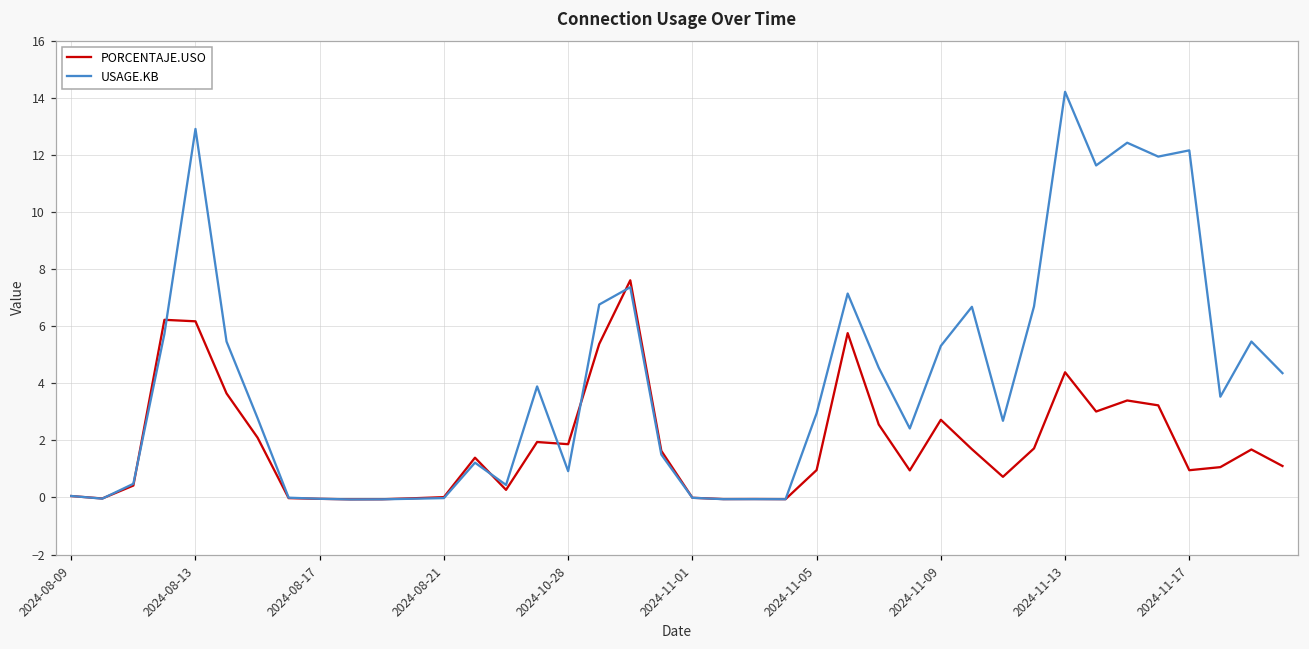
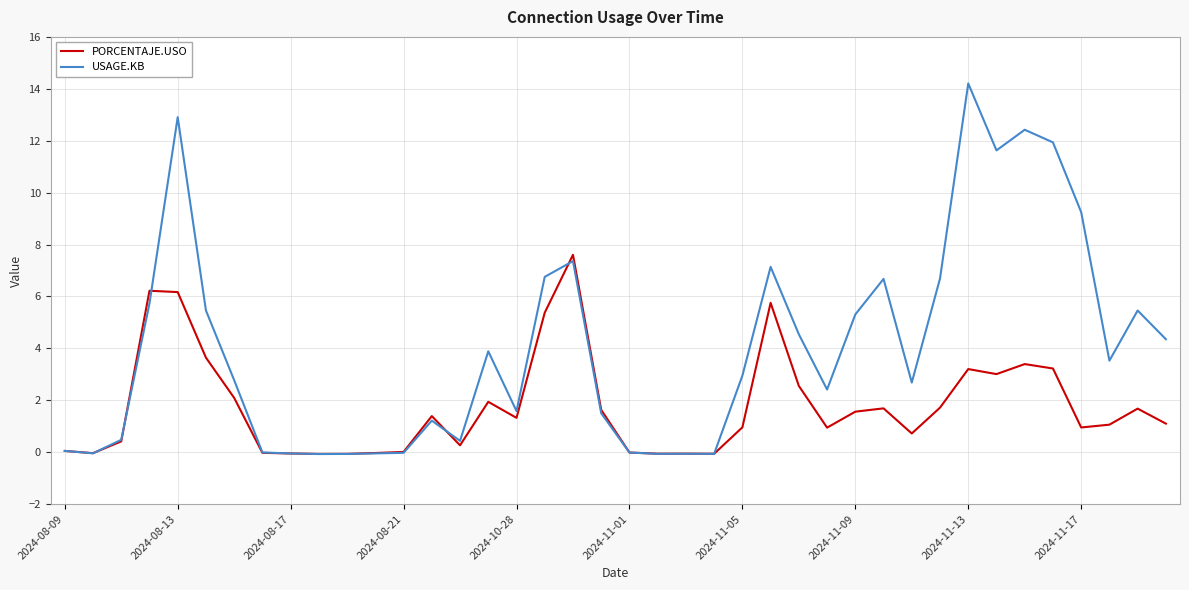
PORCENTAJE.USO, 2024-10-28: 1.9 -> 1.3
USAGE.KB, 2024-10-28: 0.9 -> 1.6
PORCENTAJE.USO, 2024-11-09: 2.7 -> 1.6
PORCENTAJE.USO, 2024-11-13: 4.4 -> 3.2
USAGE.KB, 2024-11-17: 12.2 -> 9.2
